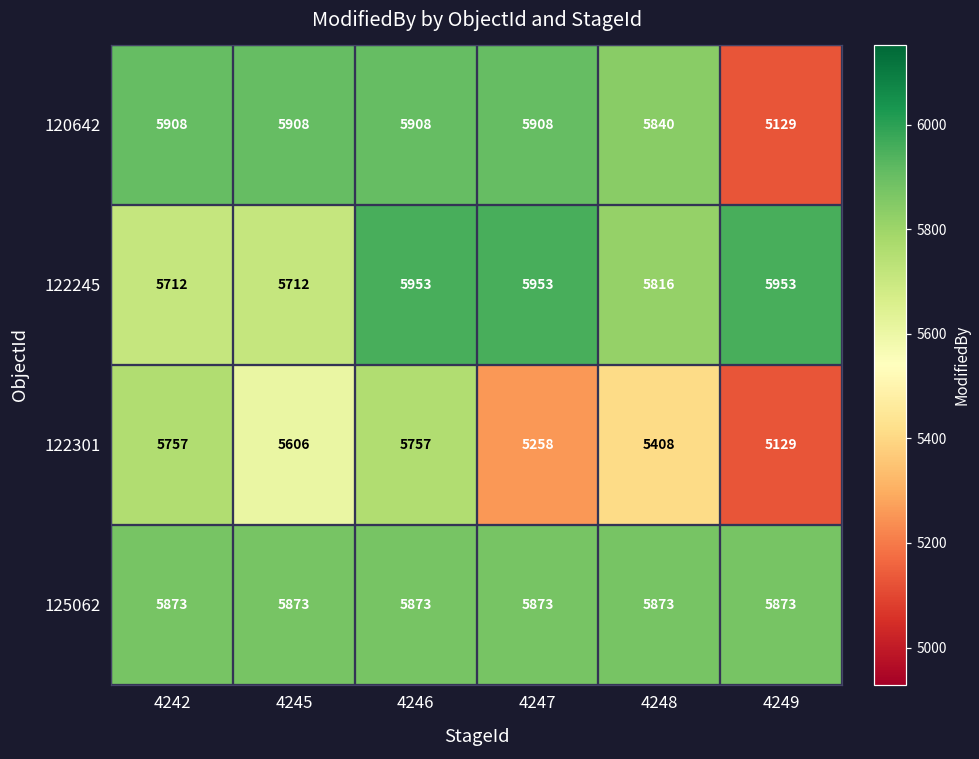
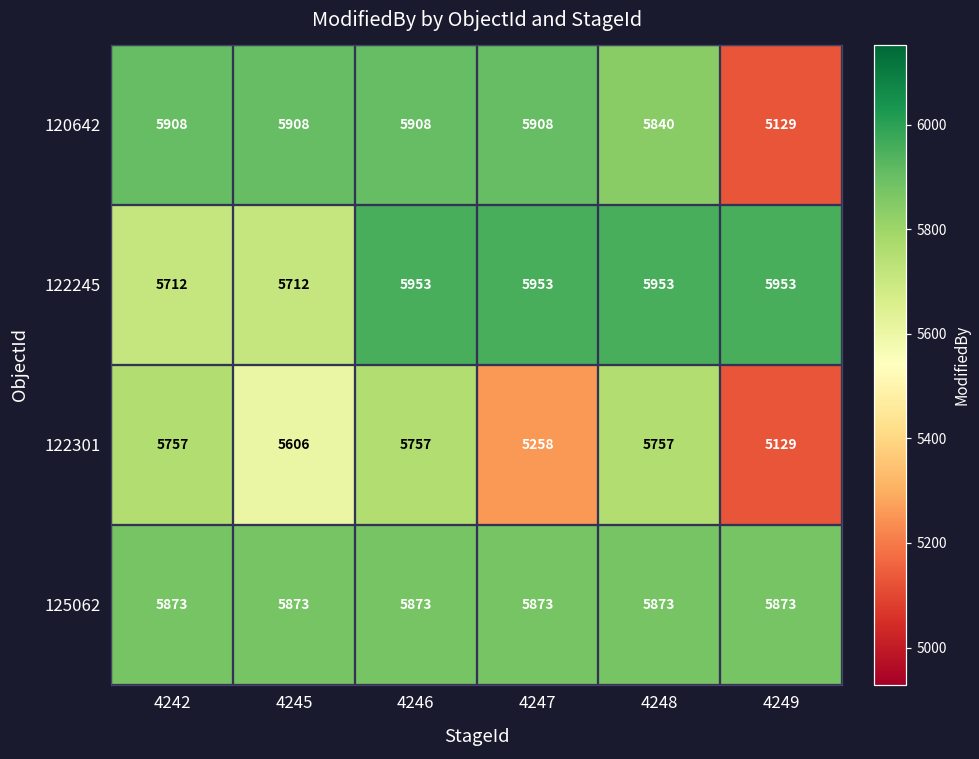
122245, 4248: 5816 -> 5953
122301, 4248: 5408 -> 5757
